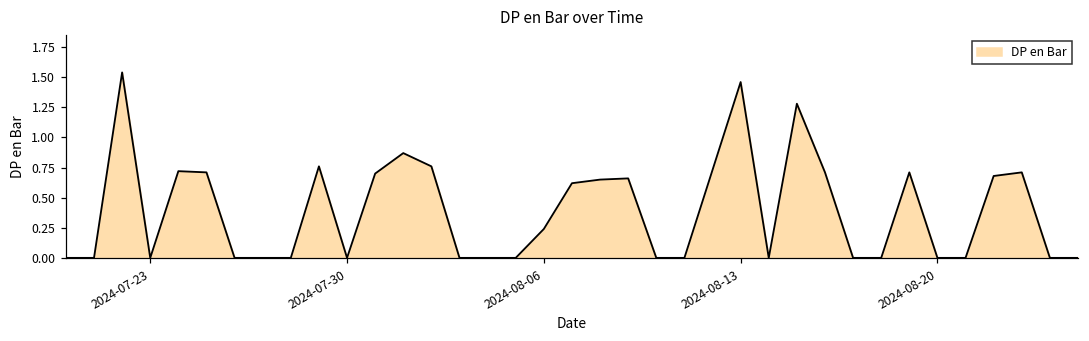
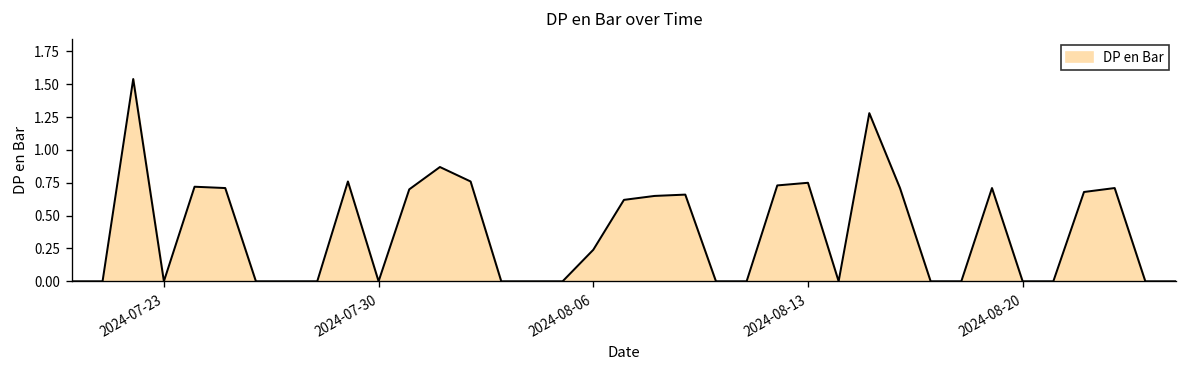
2024-08-13: 1.46 -> 0.75
